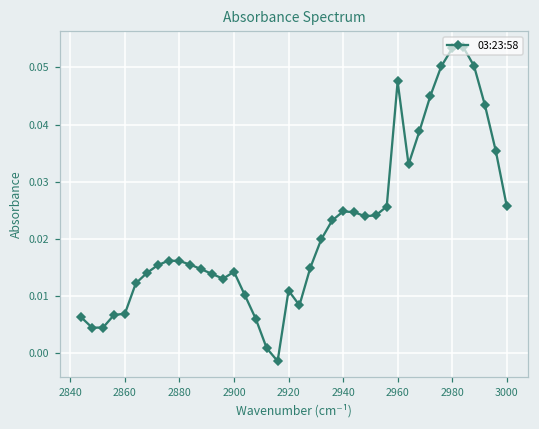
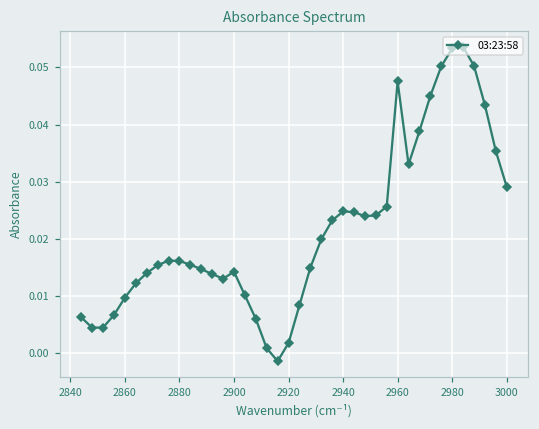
2860: 0.007 -> 0.010
2920: 0.011 -> 0.002
3000: 0.026 -> 0.029
